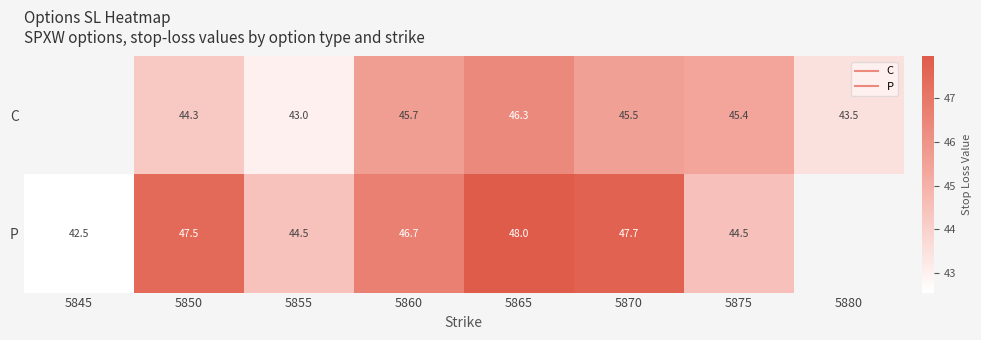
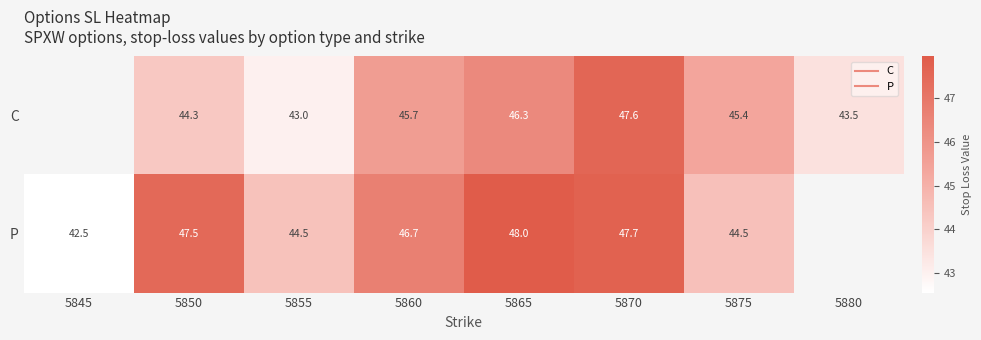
C, 5870: 45.5 -> 47.6
